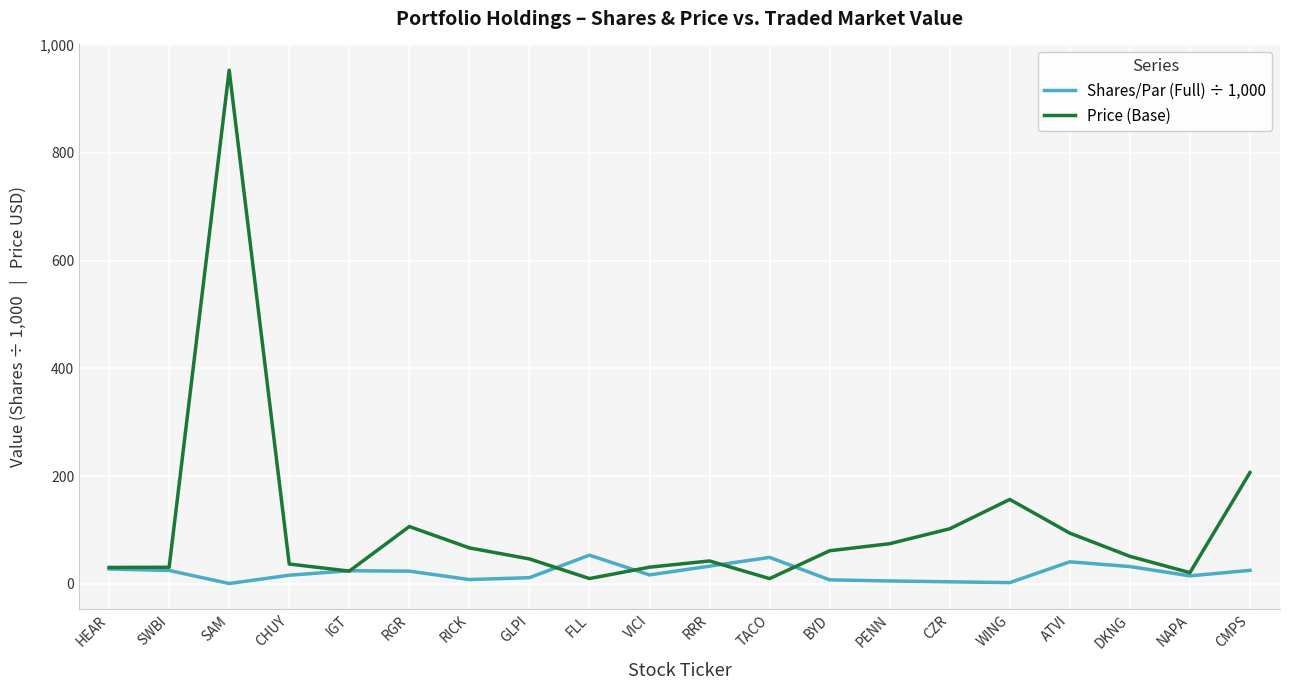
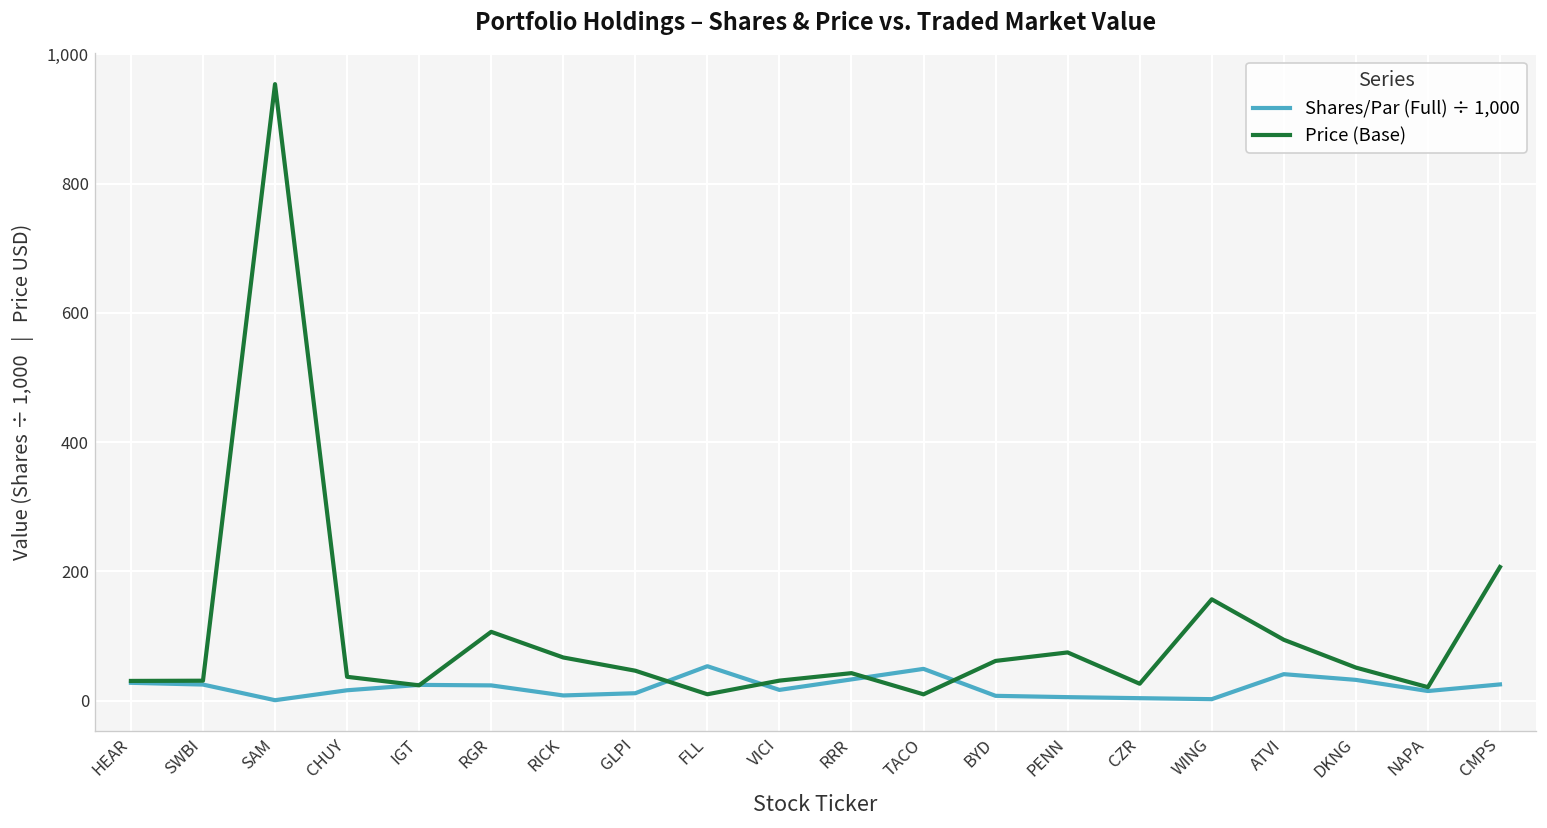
Price (Base), CZR: 100 -> 30
